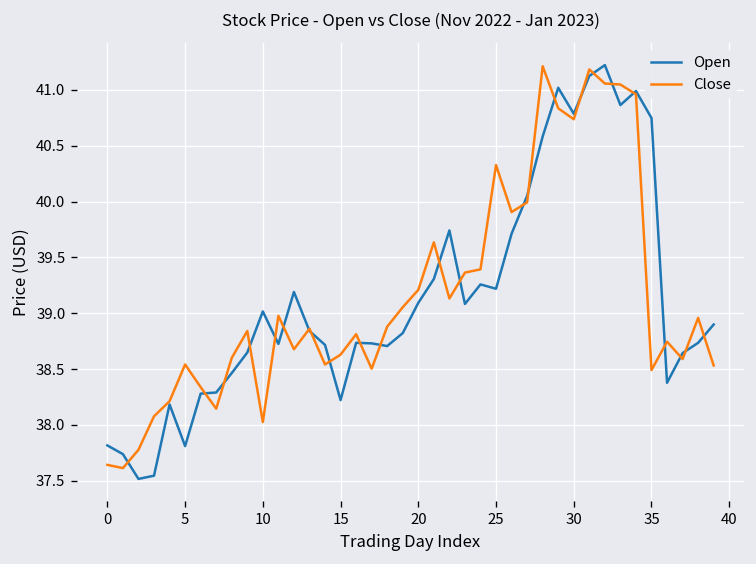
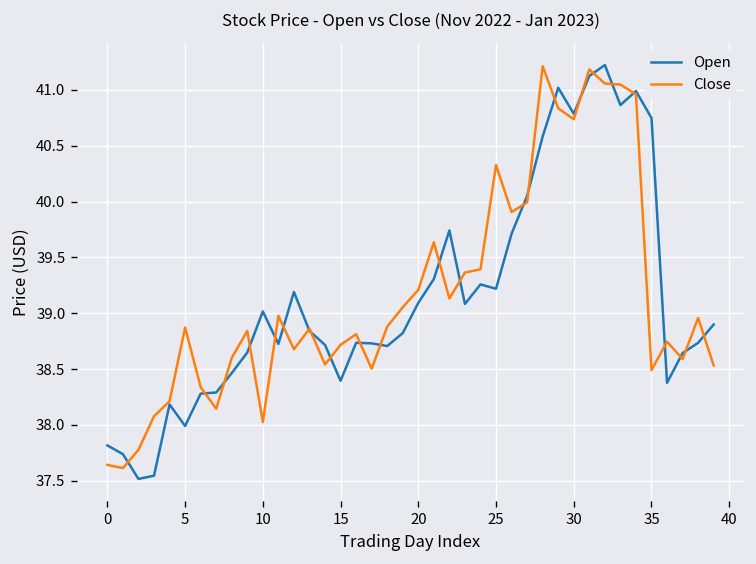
Open, 5: 37.8 -> 38.0
Close, 5: 38.5 -> 38.9
Open, 15: 38.2 -> 38.4
Close, 15: 38.6 -> 38.7
